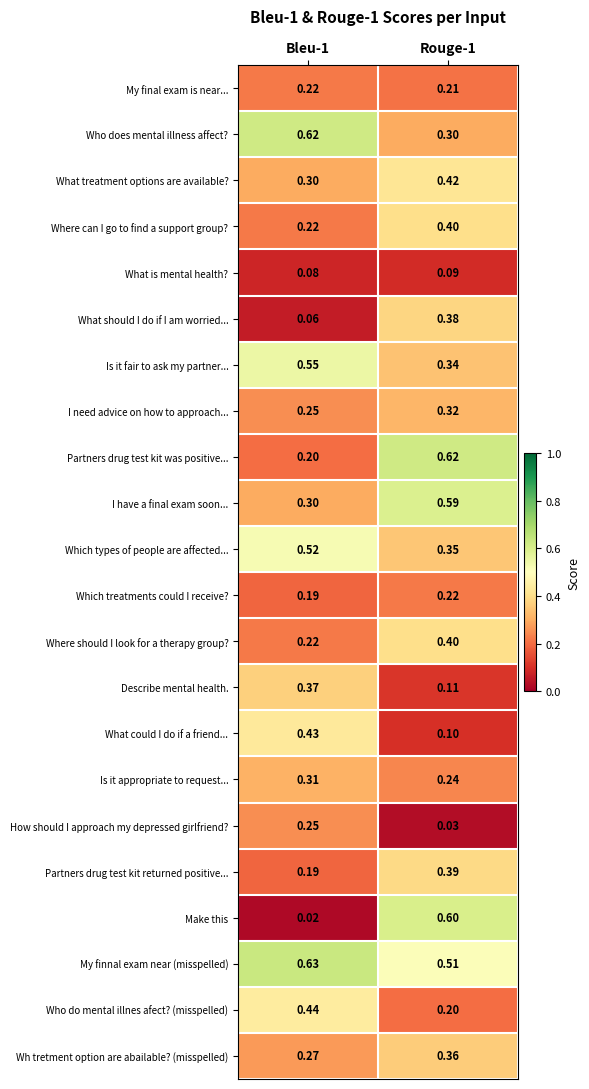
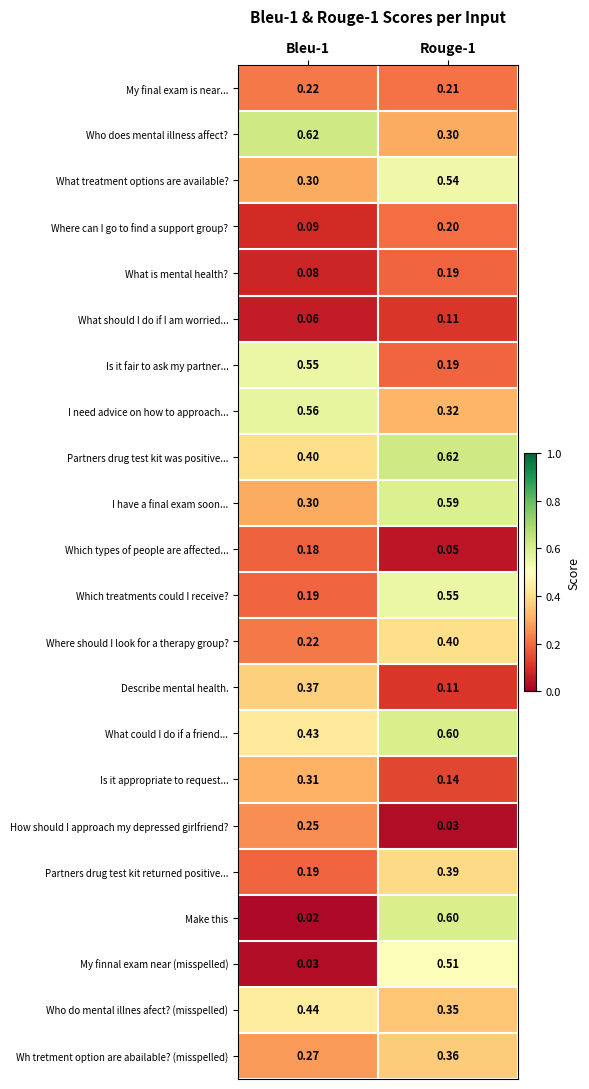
What treatment options are available?, Rouge-1: 0.42 -> 0.54
Where can I go to find a support group?, Bleu-1: 0.22 -> 0.09
Where can I go to find a support group?, Rouge-1: 0.40 -> 0.20
What is mental health?, Rouge-1: 0.09 -> 0.19
What should I do if I am worried..., Rouge-1: 0.38 -> 0.11
Is it fair to ask my partner..., Rouge-1: 0.34 -> 0.19
I need advice on how to approach..., Bleu-1: 0.25 -> 0.56
Partners drug test kit was positive..., Bleu-1: 0.20 -> 0.40
Which types of people are affected..., Bleu-1: 0.52 -> 0.18
Which types of people are affected..., Rouge-1: 0.35 -> 0.05
Which treatments could I receive?, Rouge-1: 0.22 -> 0.55
What could I do if a friend..., Rouge-1: 0.10 -> 0.60
Is it appropriate to request..., Rouge-1: 0.24 -> 0.14
My finnal exam near (misspelled), Bleu-1: 0.63 -> 0.03
Who do mental illnes afect? (misspelled), Rouge-1: 0.20 -> 0.35
